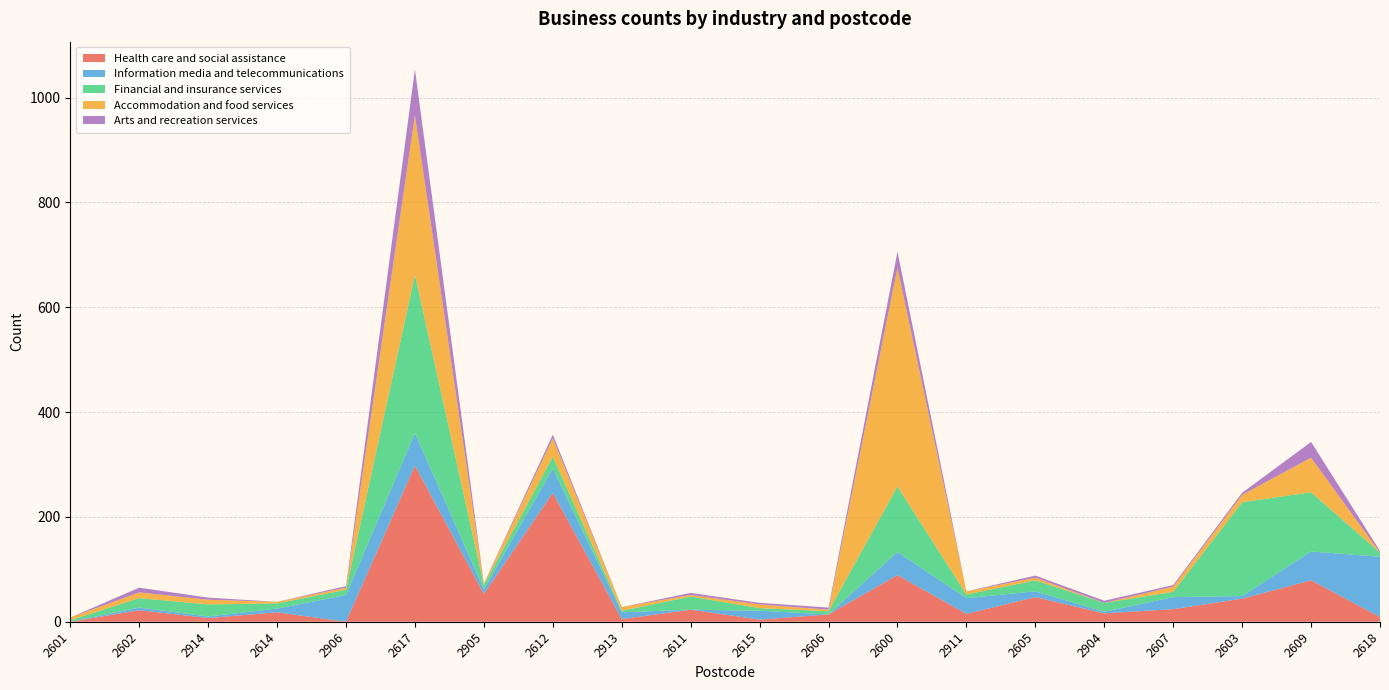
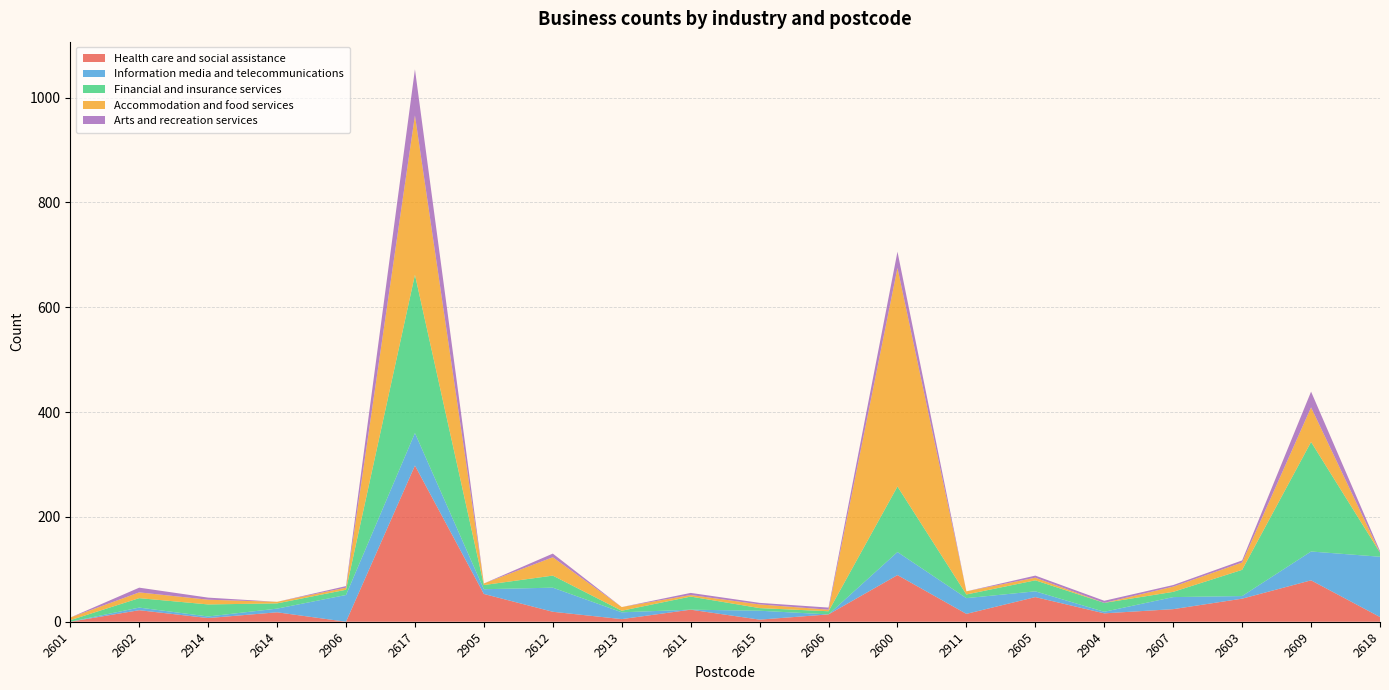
Health care and social assistance, 2612: 250 -> 20
Financial and insurance services, 2603: 180 -> 50
Financial and insurance services, 2609: 110 -> 210
